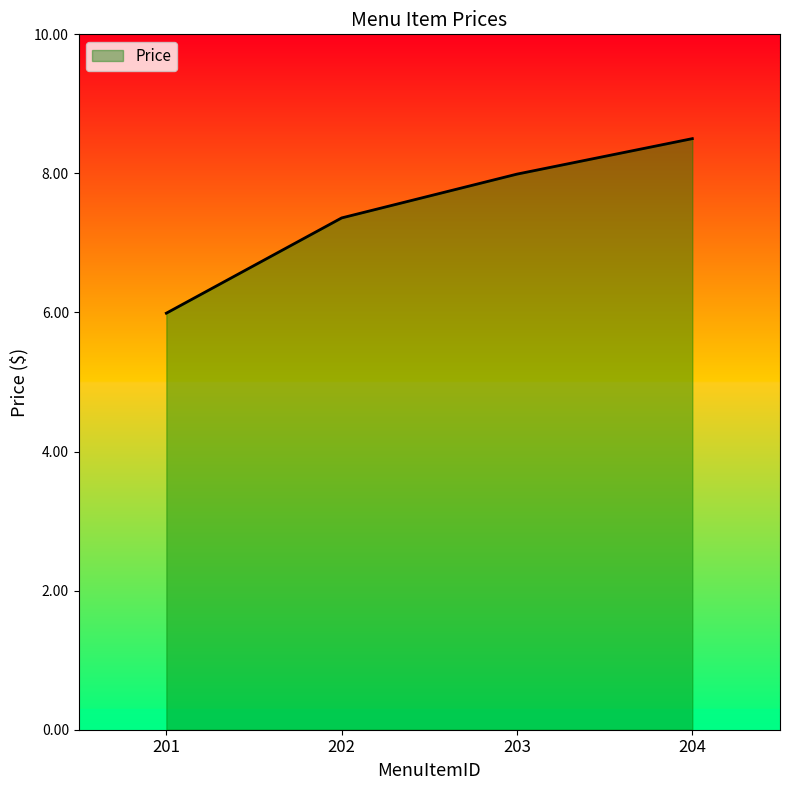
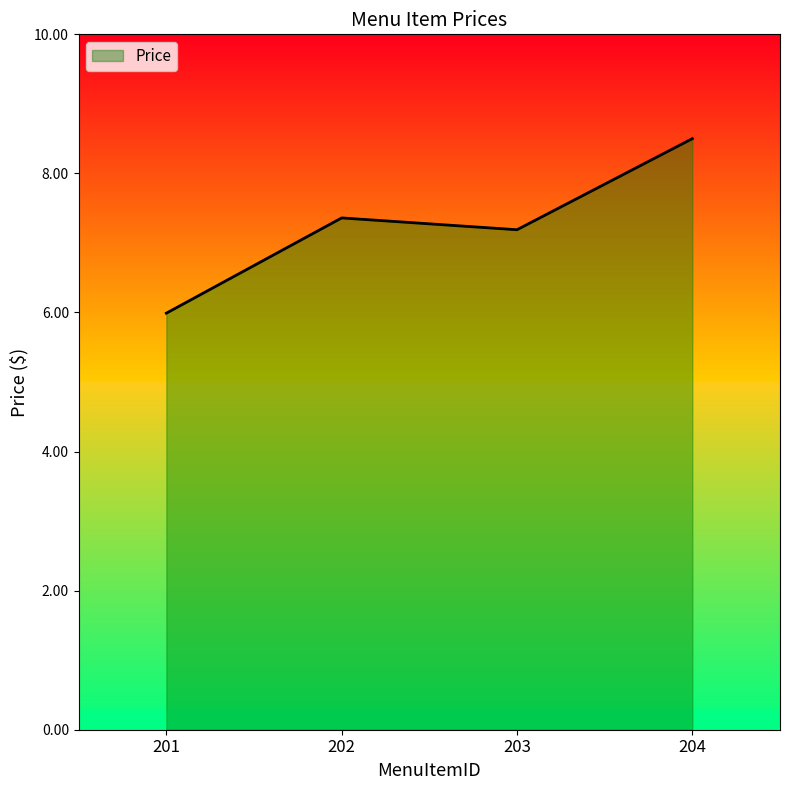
203: 8.0 -> 7.2
